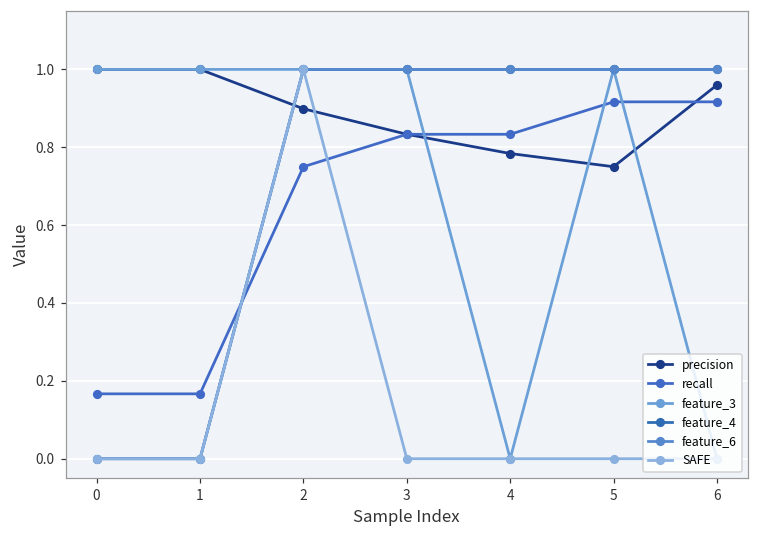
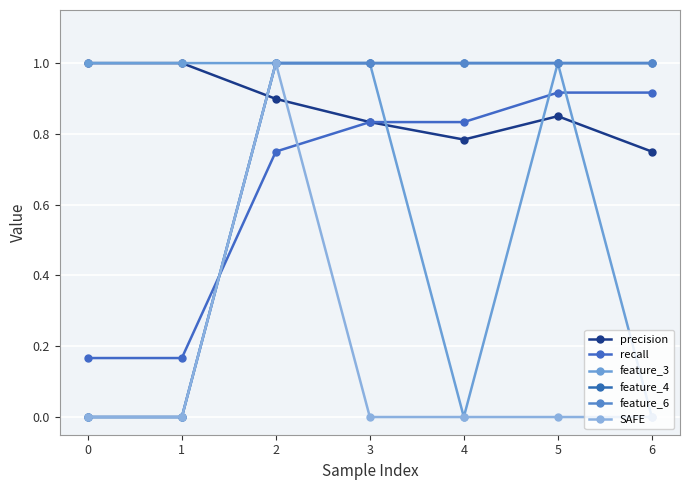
precision, 5: 0.75 -> 0.85
precision, 6: 0.96 -> 0.75
